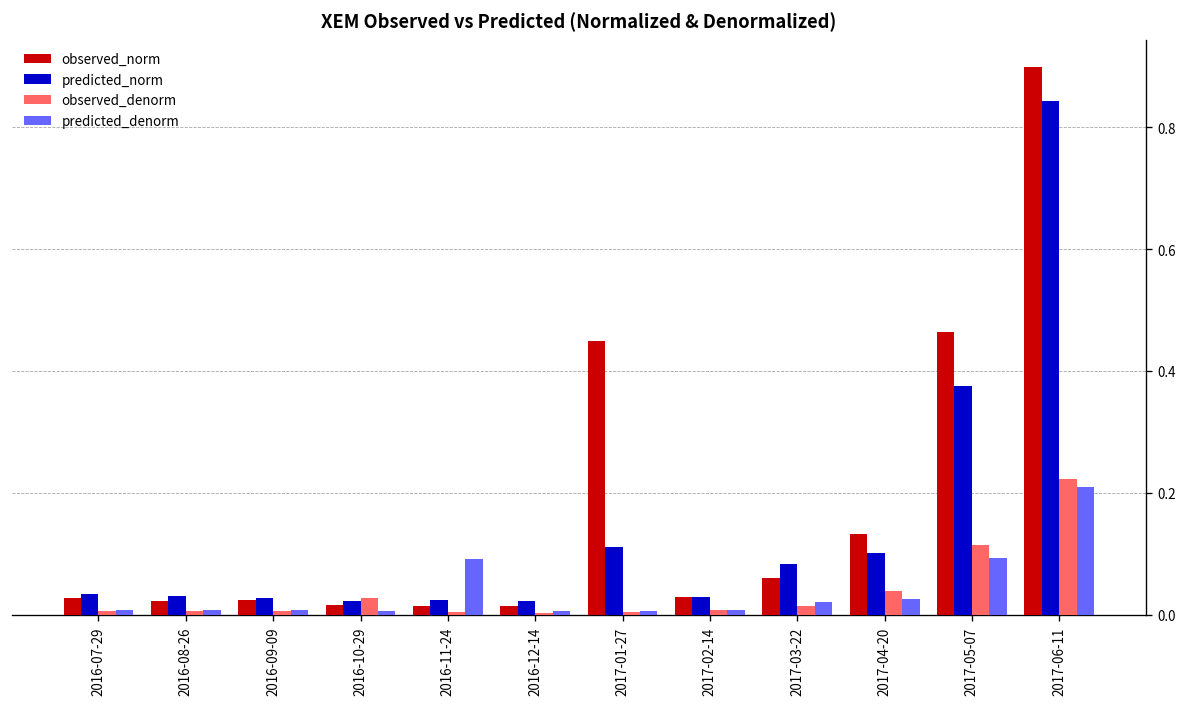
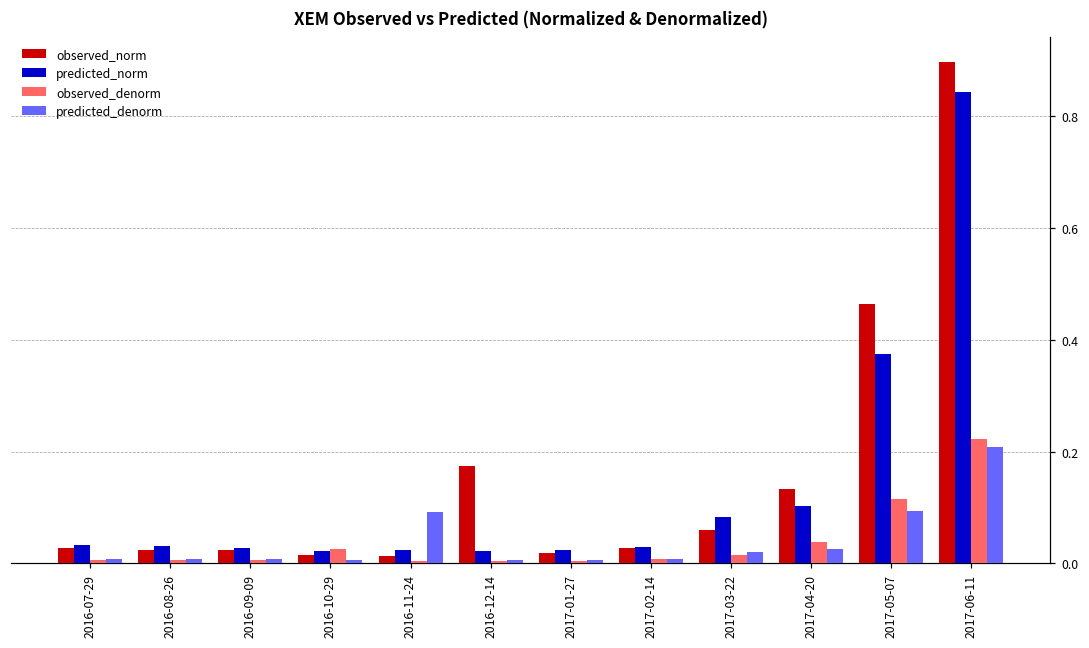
observed_norm, 2016-12-14: 0.01 -> 0.17
observed_norm, 2017-01-27: 0.45 -> 0.02
predicted_norm, 2017-01-27: 0.11 -> 0.02
